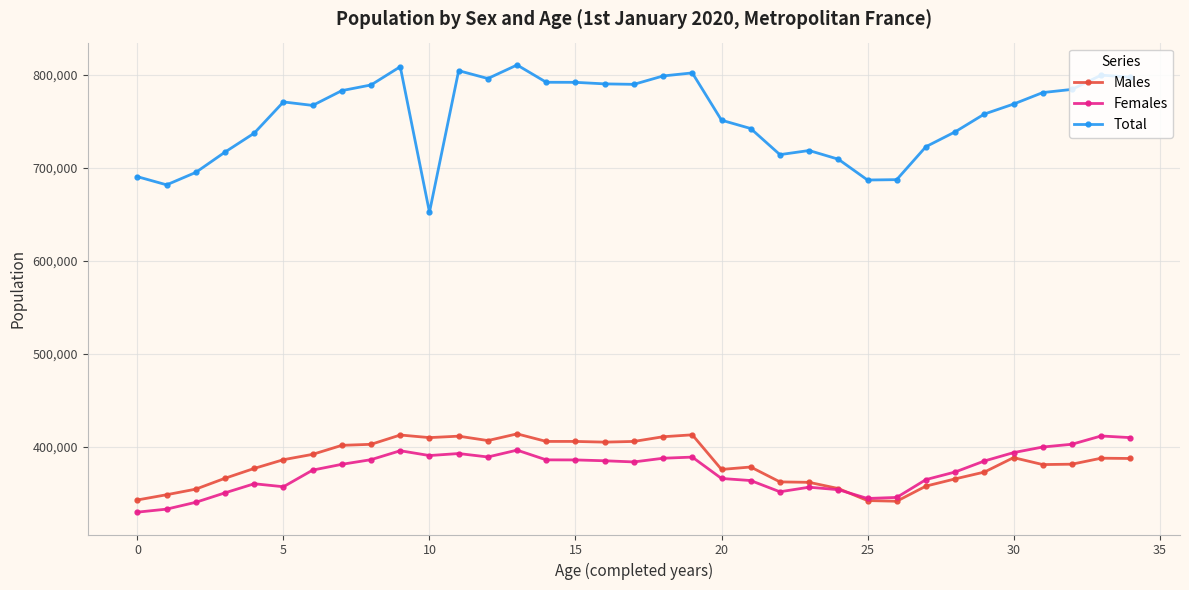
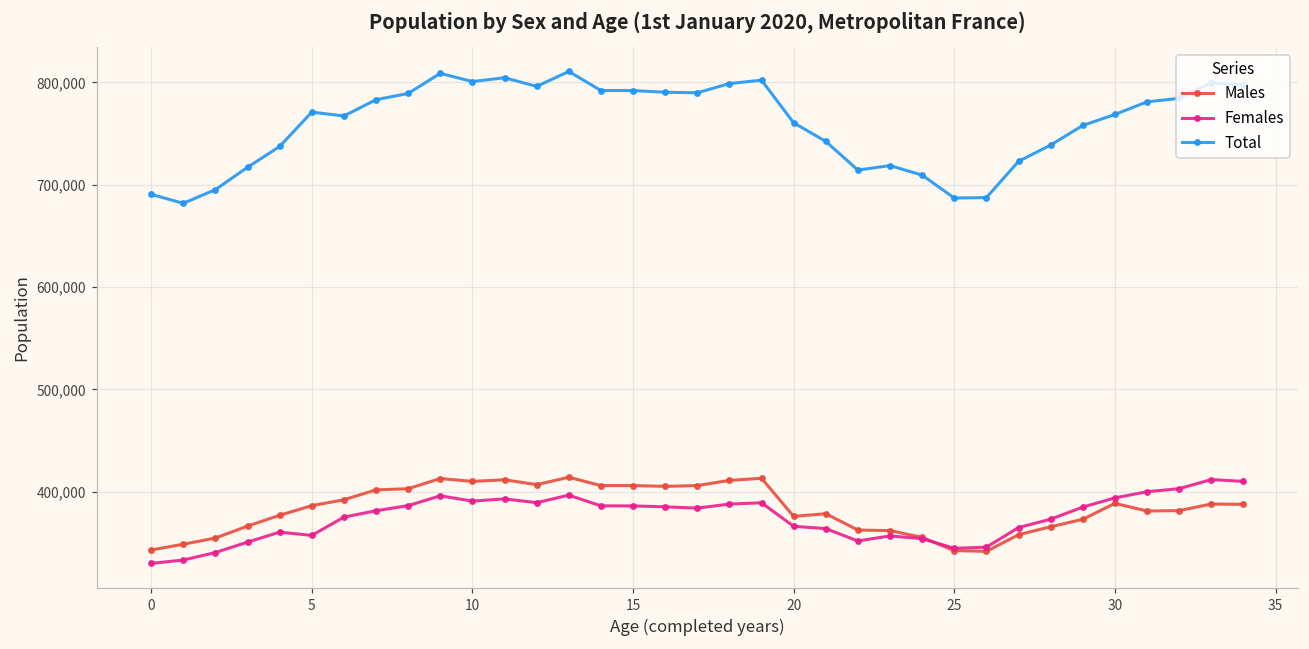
Total, 10: 650,000 -> 800,000
Total, 20: 750,000 -> 760,000
